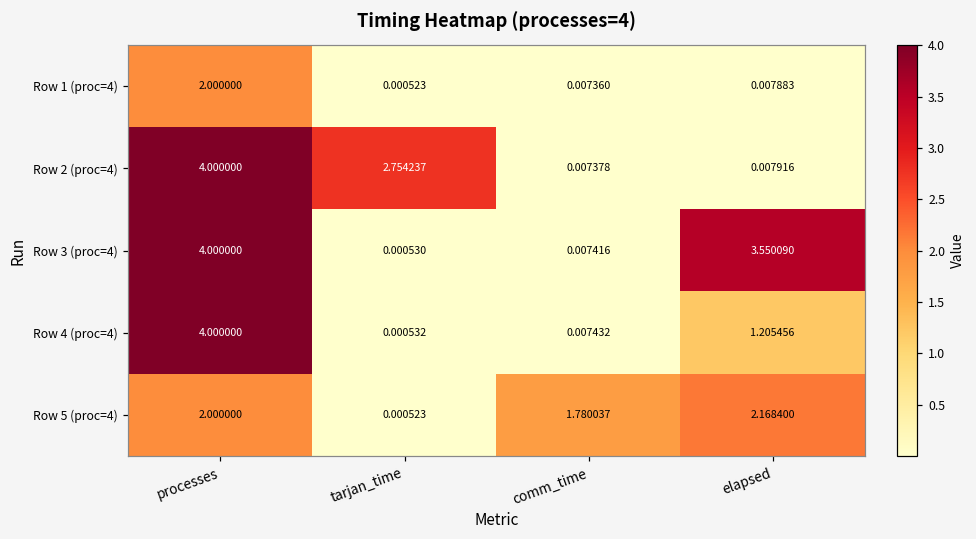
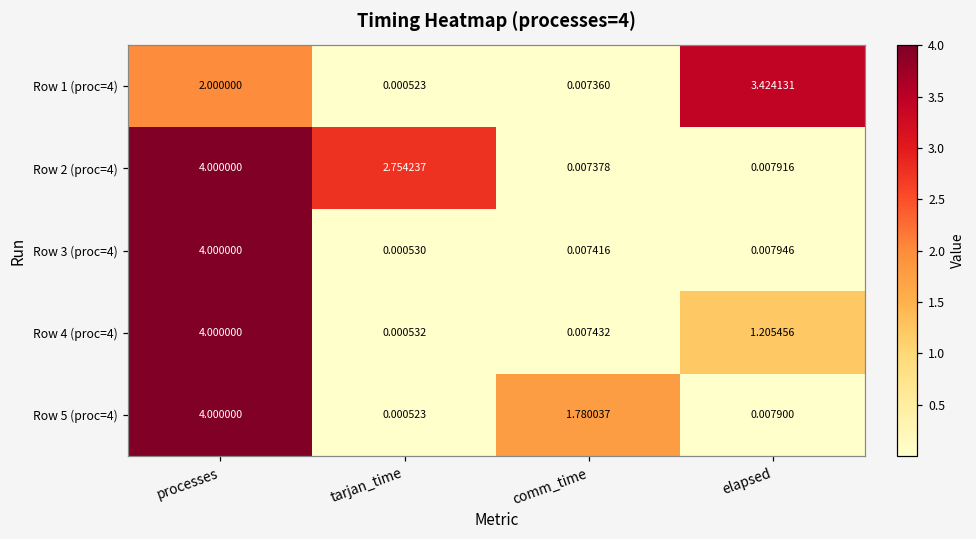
Row 1 (proc=4), elapsed: 0.007883 -> 3.424131
Row 3 (proc=4), elapsed: 3.550090 -> 0.007946
Row 5 (proc=4), processes: 2.000000 -> 4.000000
Row 5 (proc=4), elapsed: 2.168400 -> 0.007900
